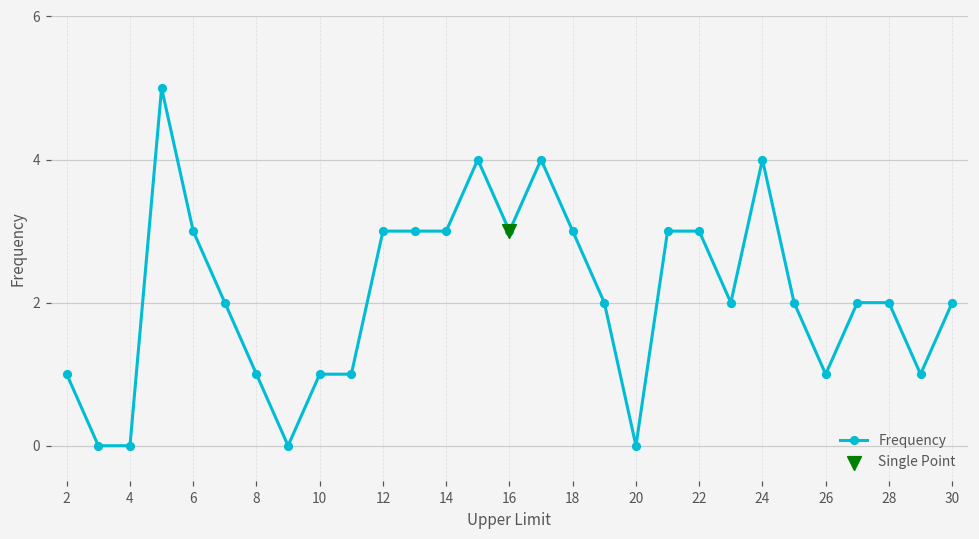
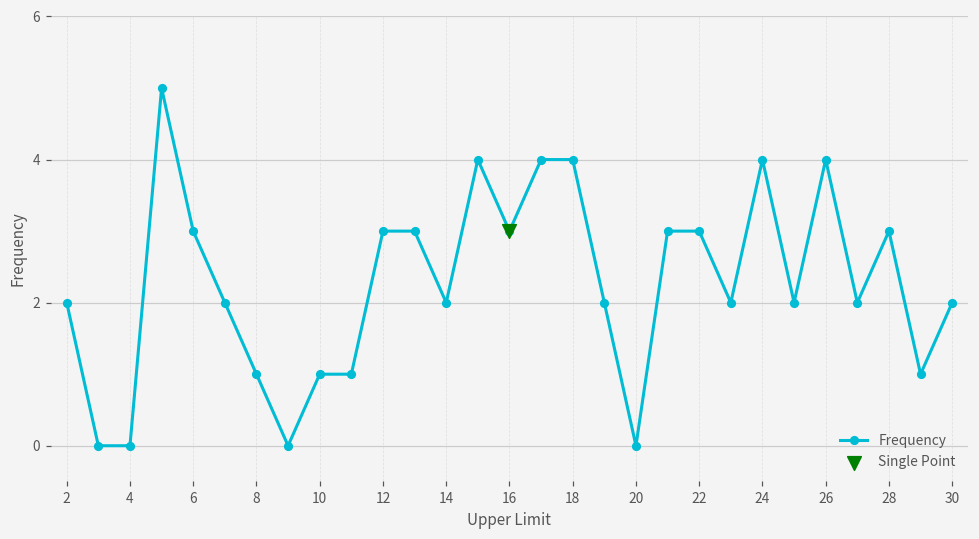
Frequency, 2: 1 -> 2
Frequency, 14: 3 -> 2
Frequency, 18: 3 -> 4
Frequency, 26: 1 -> 4
Frequency, 28: 2 -> 3
